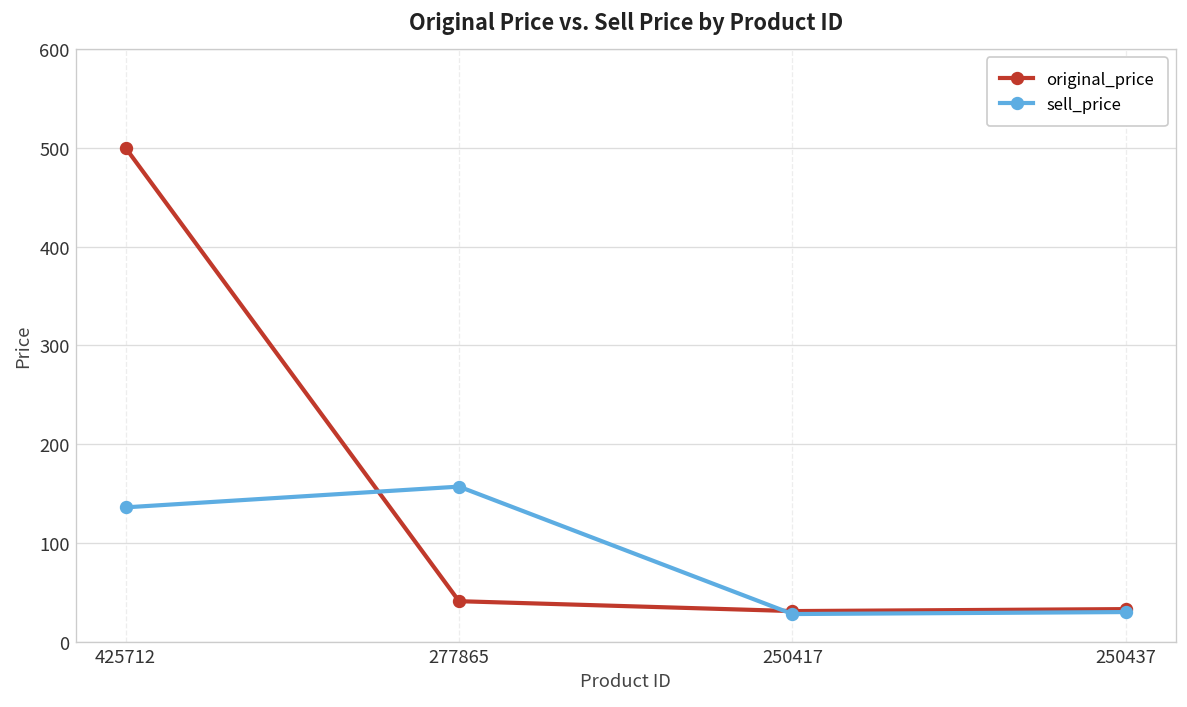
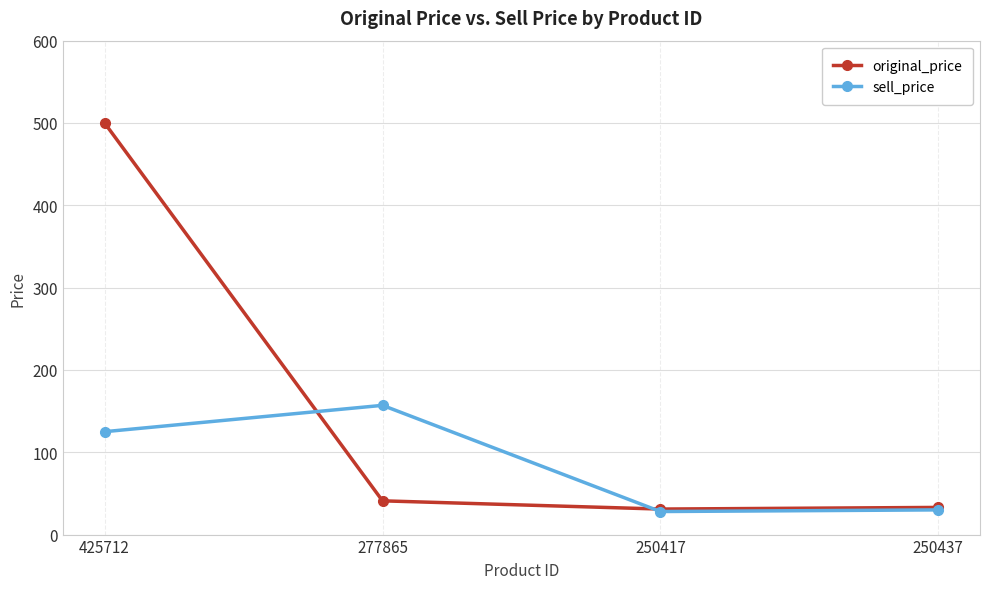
sell_price, 425712: 140 -> 130
